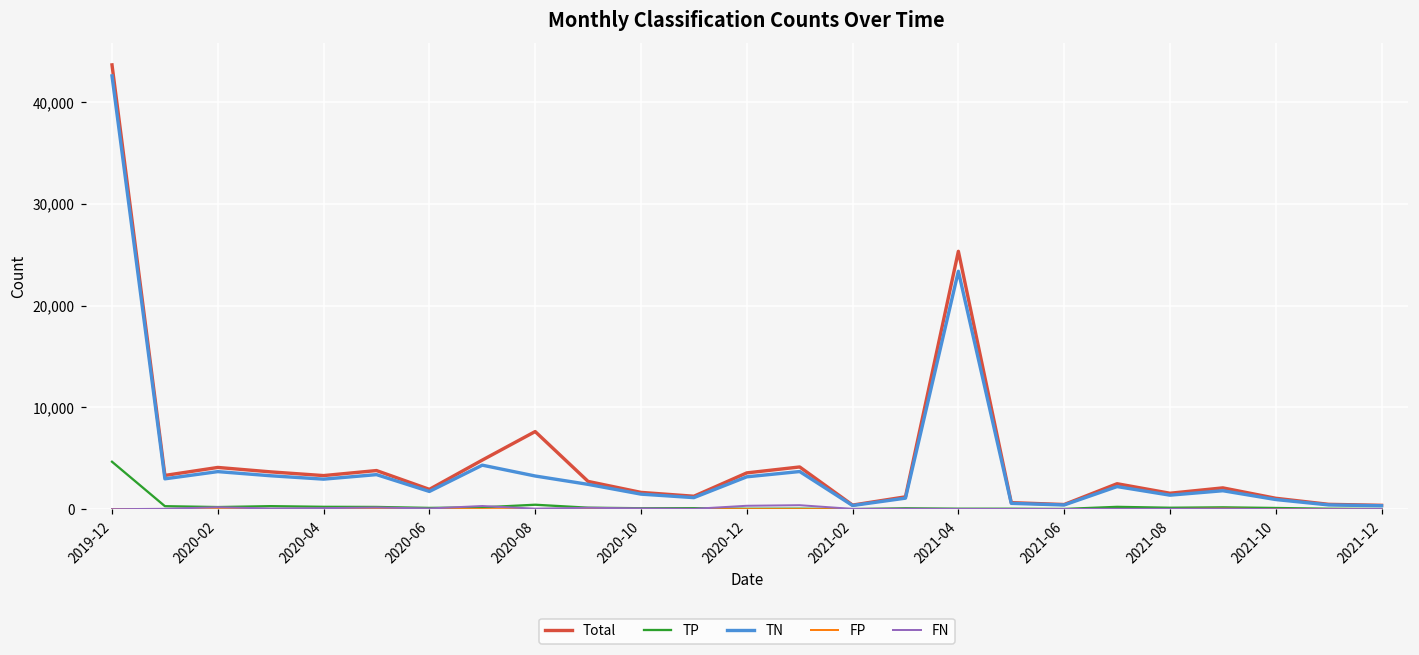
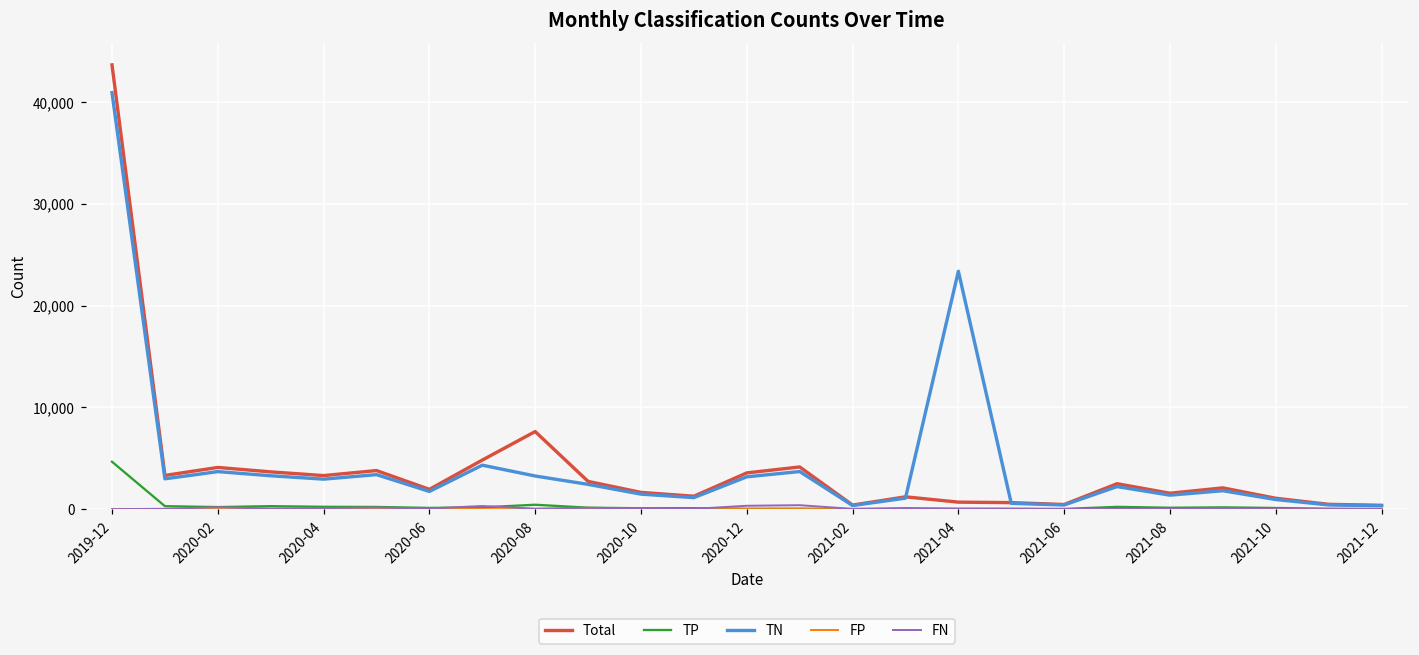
TN, 2019-12: 43,000 -> 41,000
Total, 2021-04: 25,000 -> 1,000
